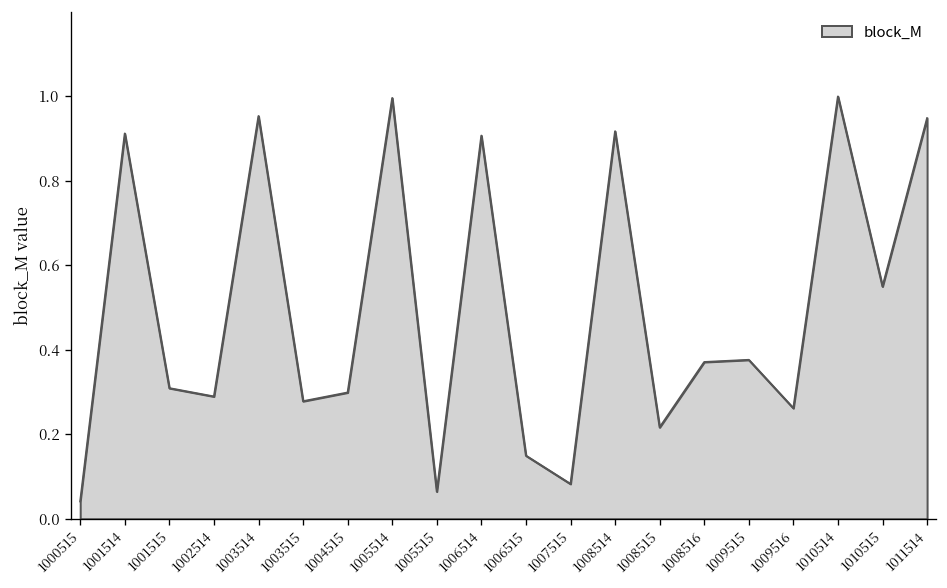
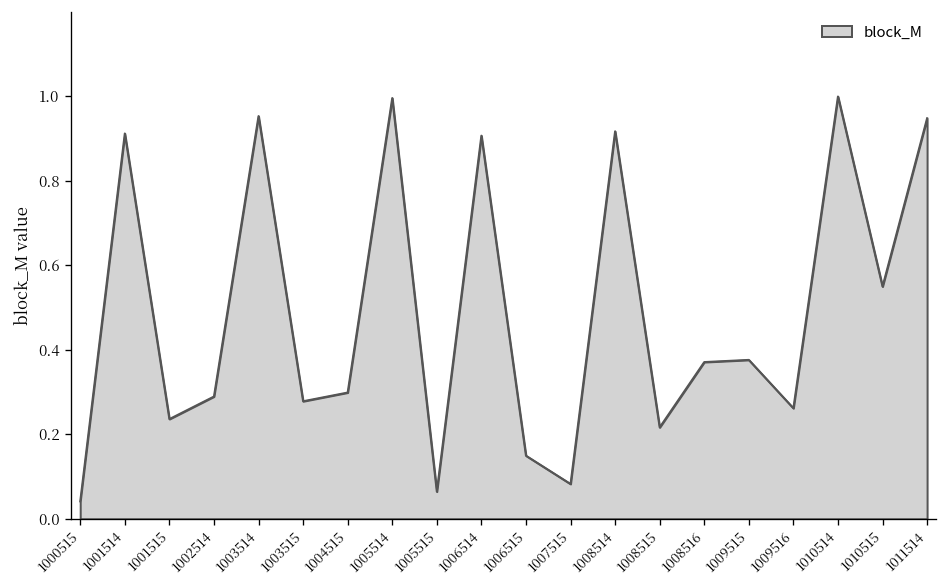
1001515: 0.31 -> 0.24
